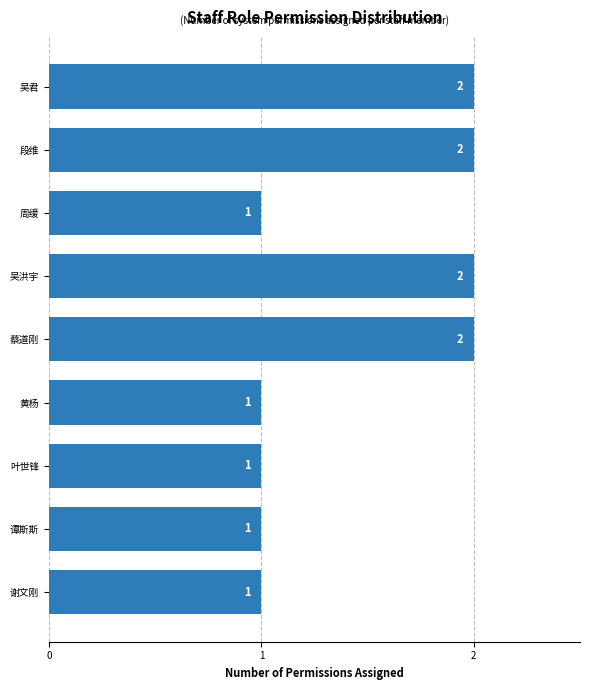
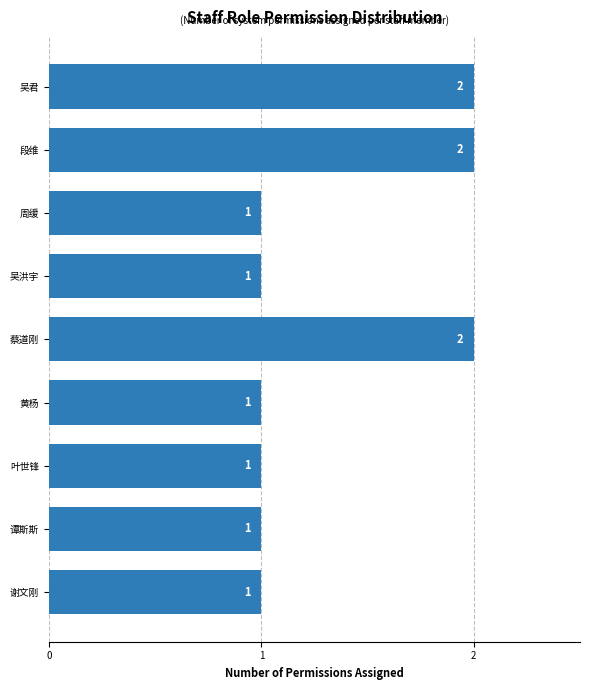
吴洪宇: 2 -> 1
